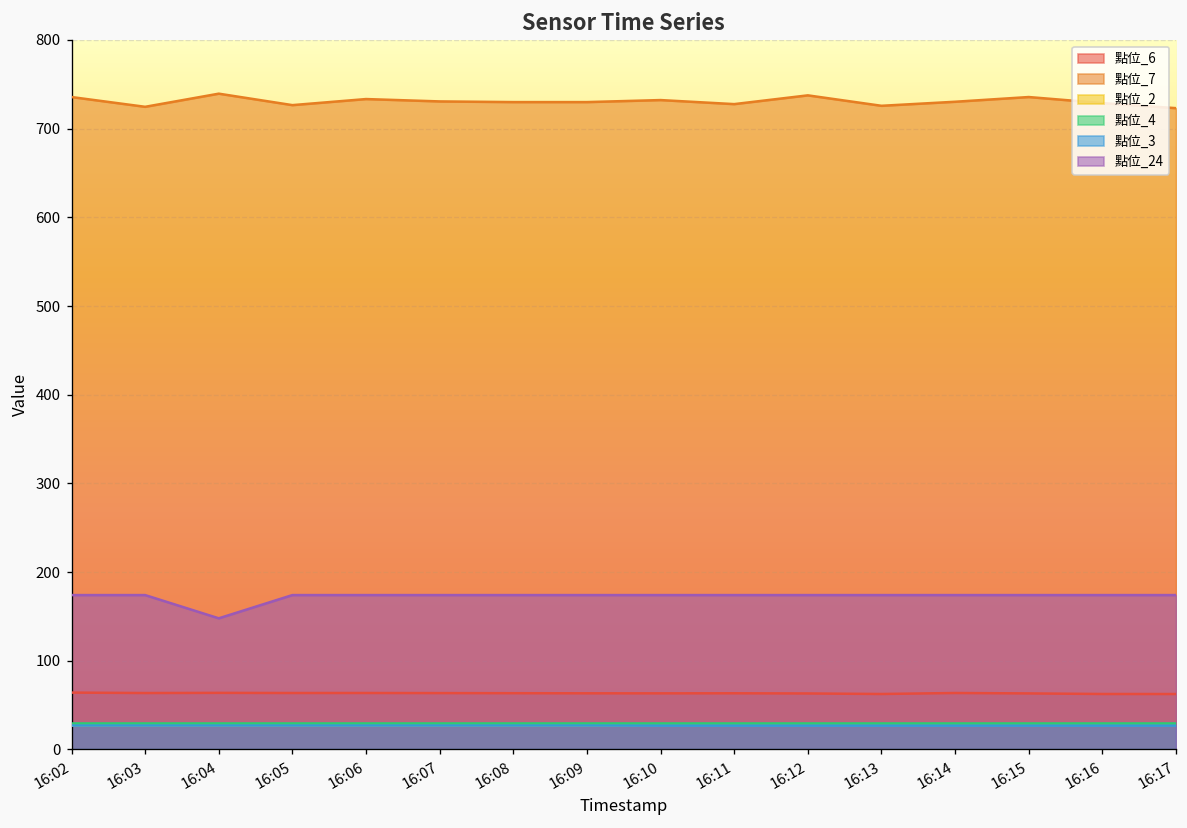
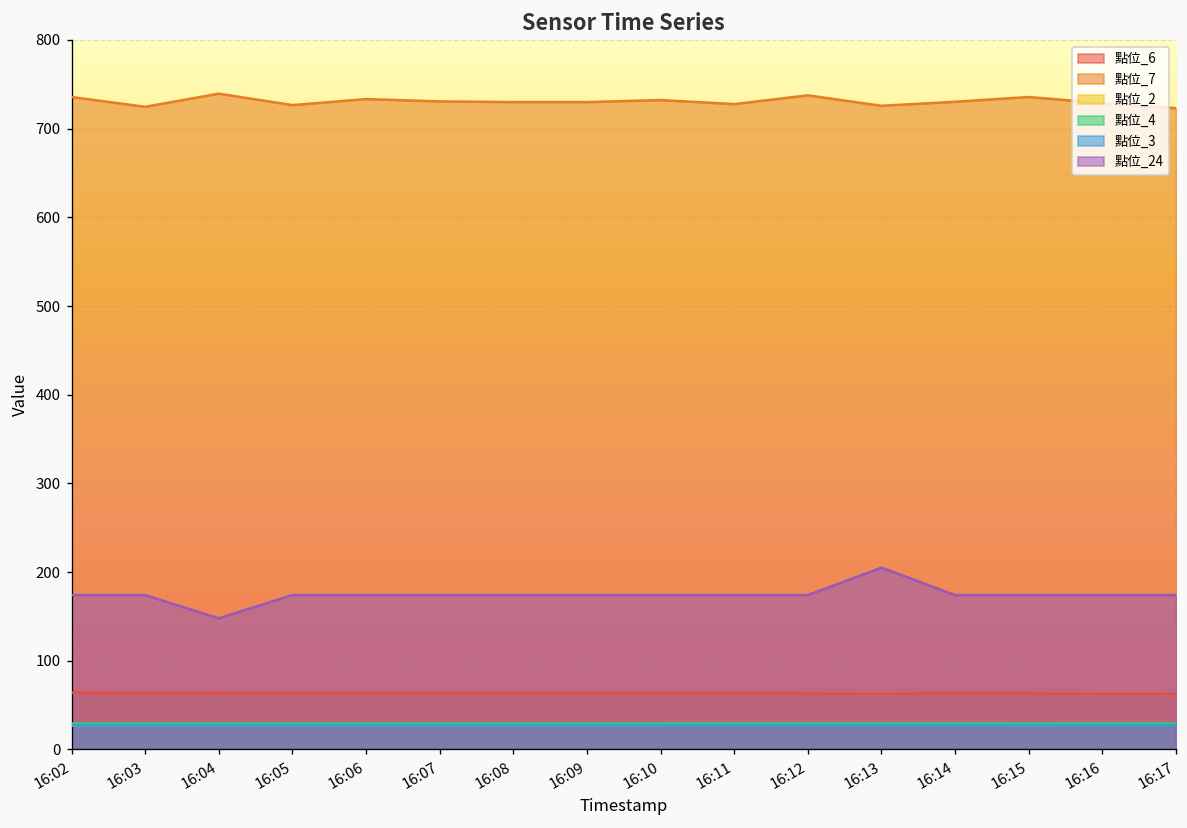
點位_24, 16:13: 170 -> 210
